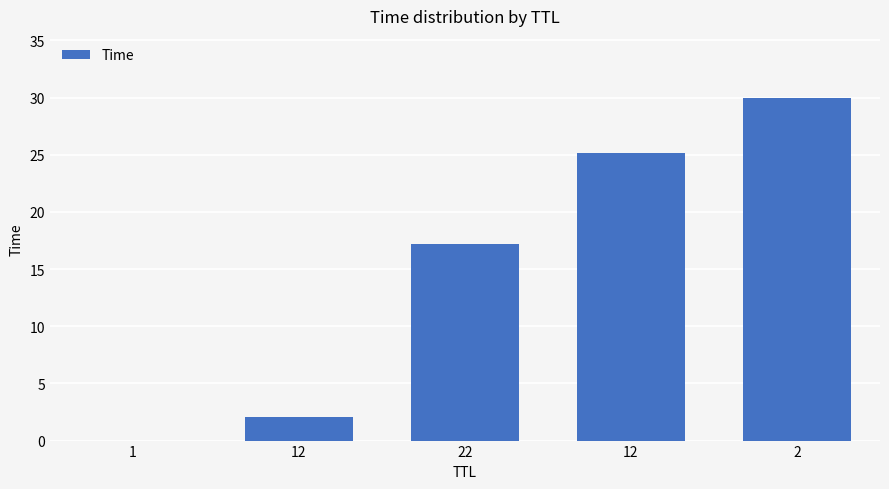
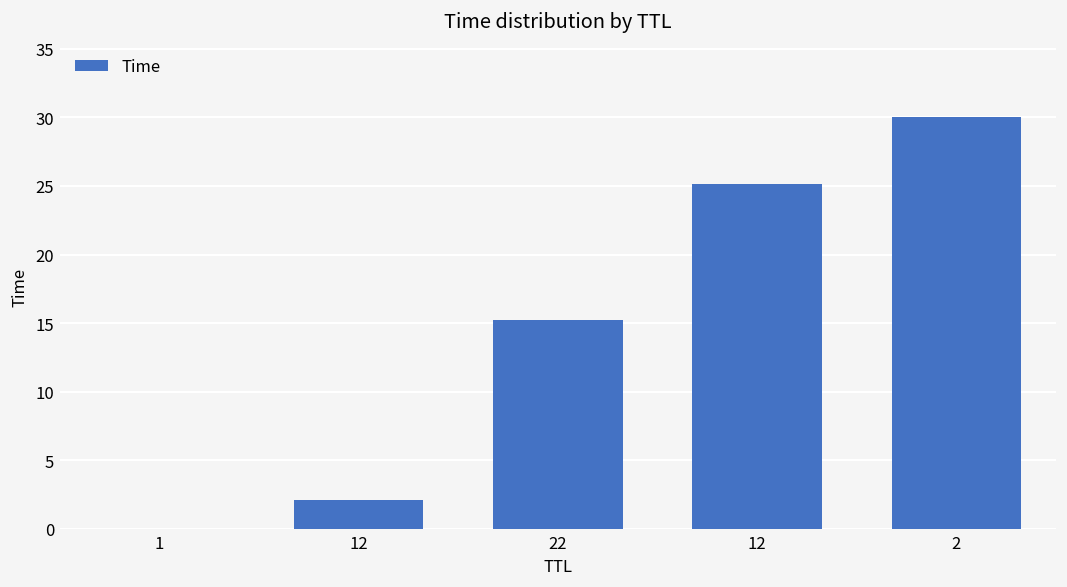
22: 17.2 -> 15.3
